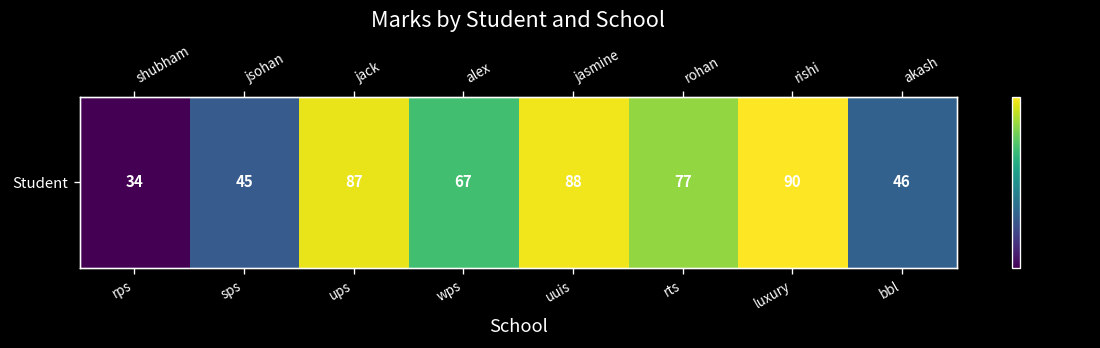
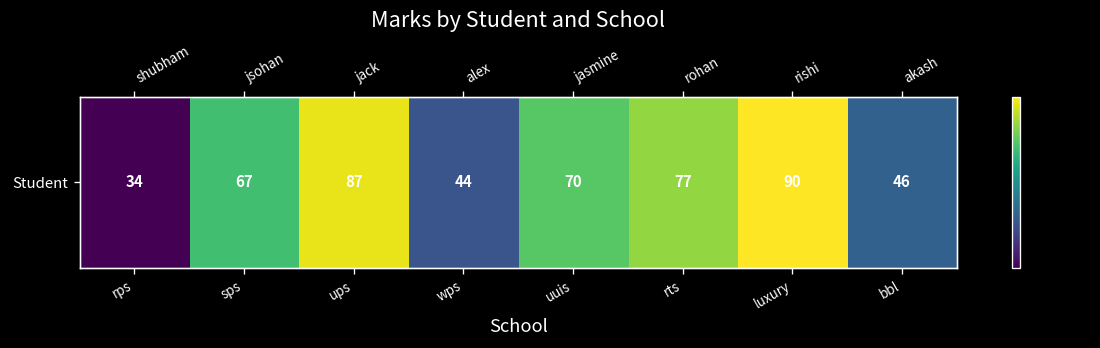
Student, sps: 45 -> 67
Student, wps: 67 -> 44
Student, uuis: 88 -> 70
